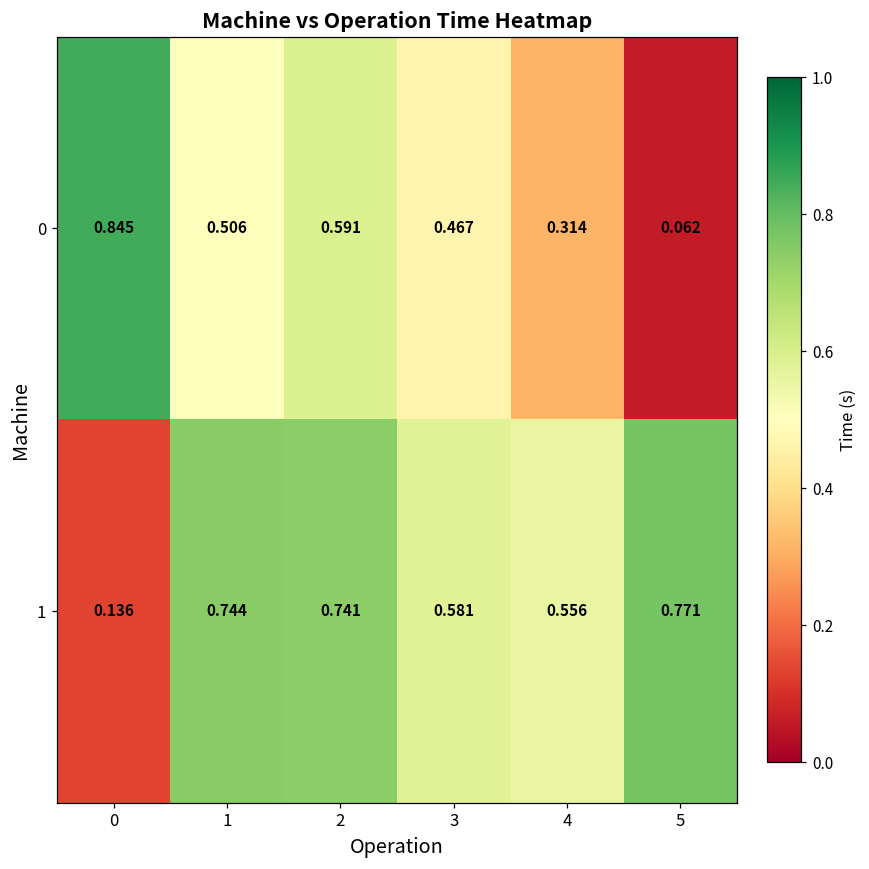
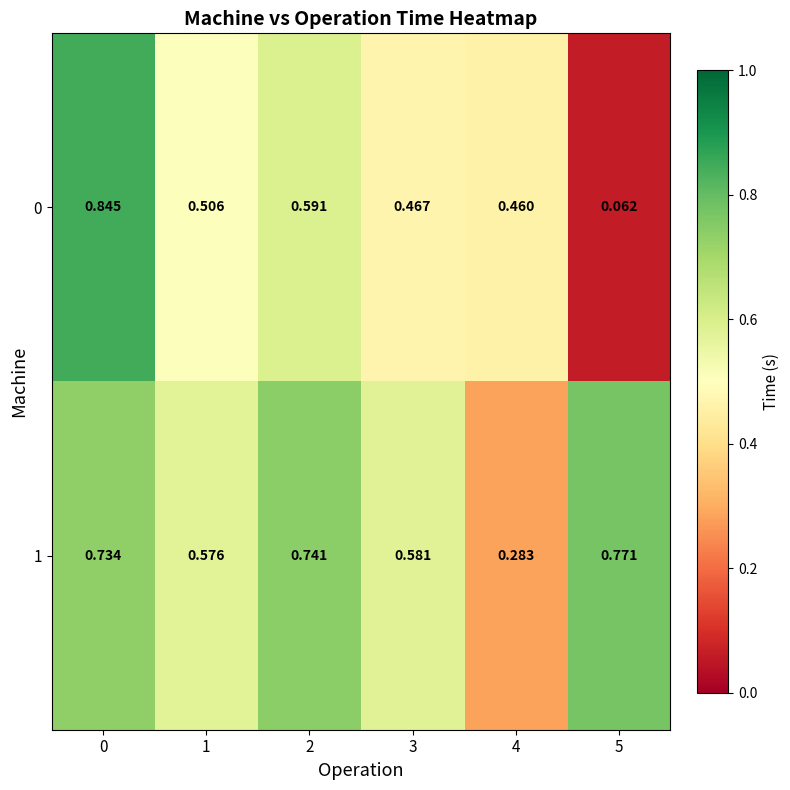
0, 4: 0.314 -> 0.460
1, 0: 0.136 -> 0.734
1, 1: 0.744 -> 0.576
1, 4: 0.556 -> 0.283
